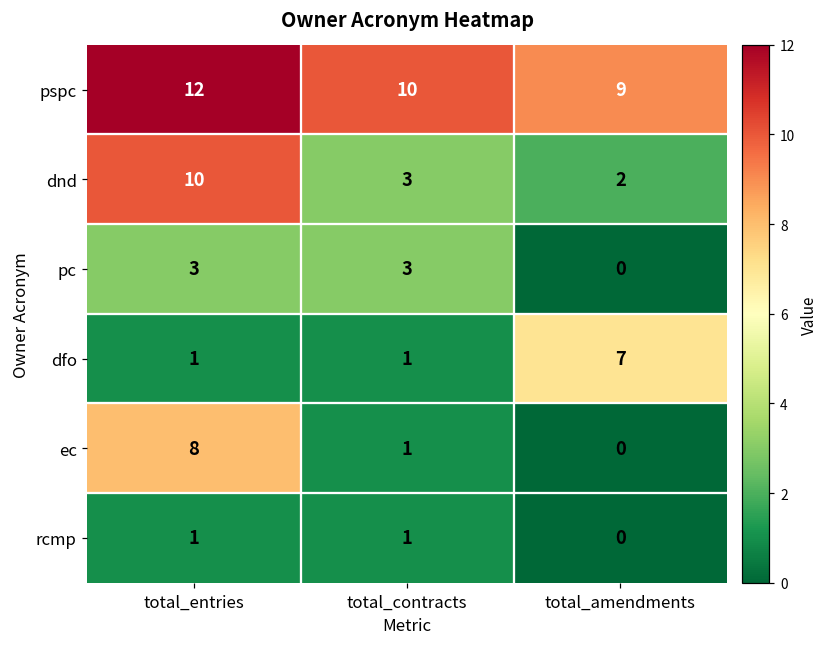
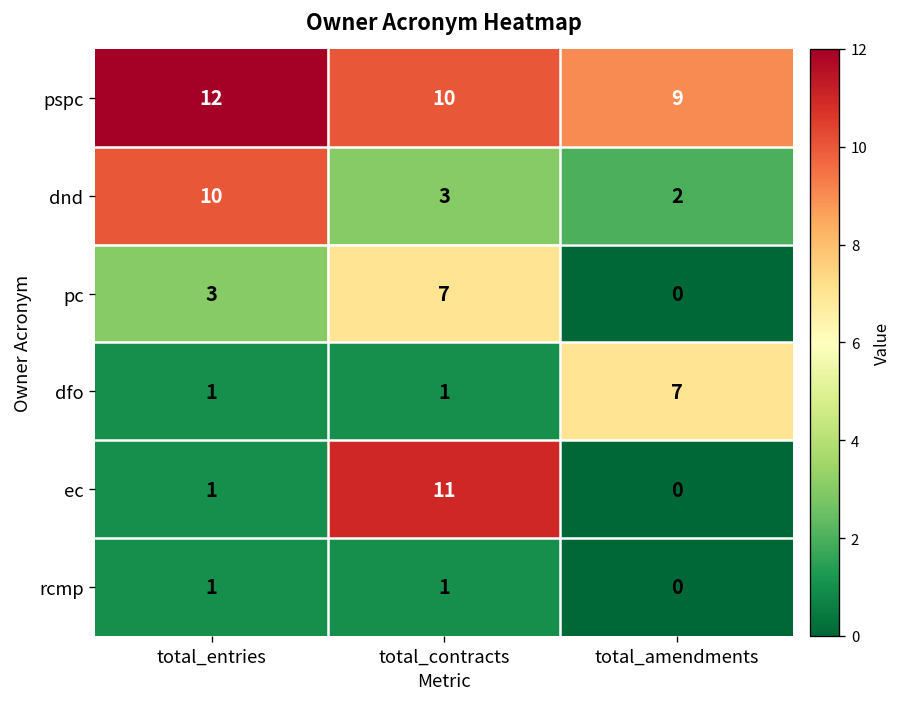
pc, total_contracts: 3 -> 7
ec, total_entries: 8 -> 1
ec, total_contracts: 1 -> 11
